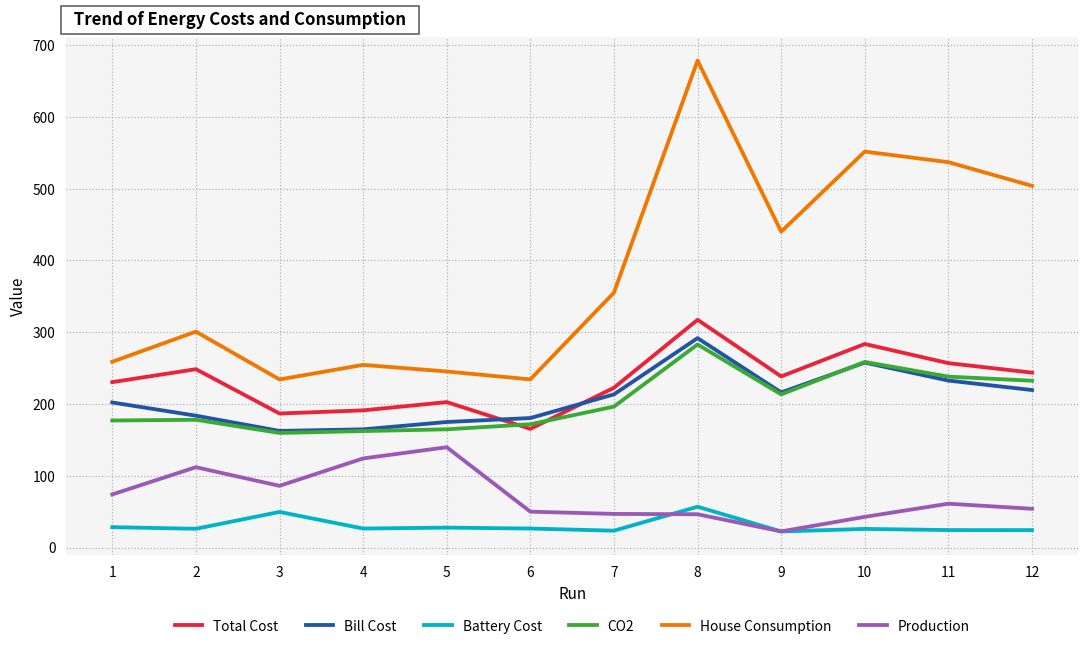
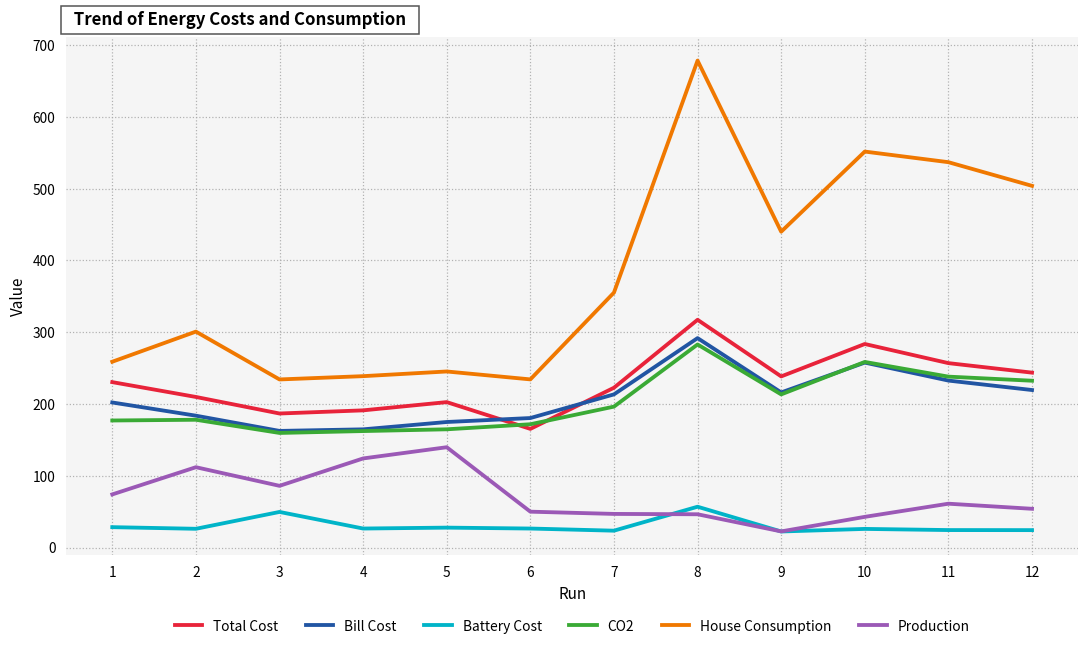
Total Cost, 2: 250 -> 210
House Consumption, 4: 250 -> 240
